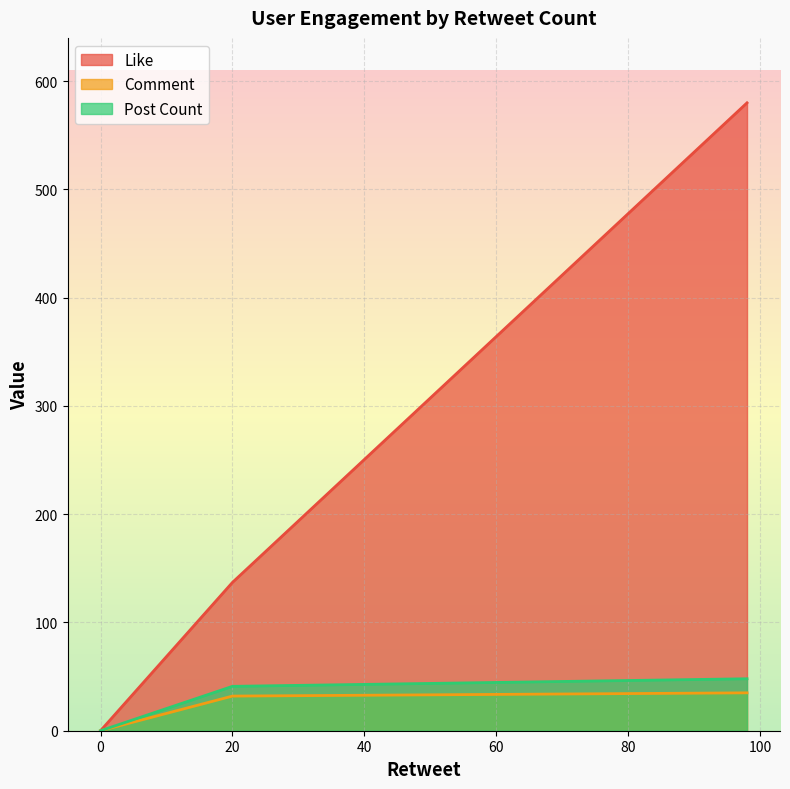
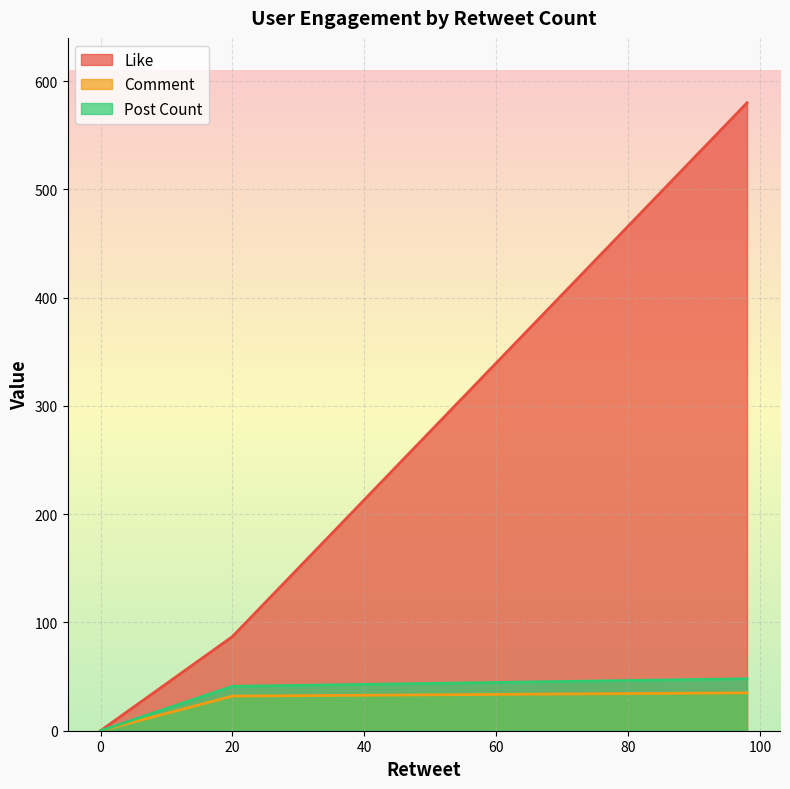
Like, 20: 137 -> 87
